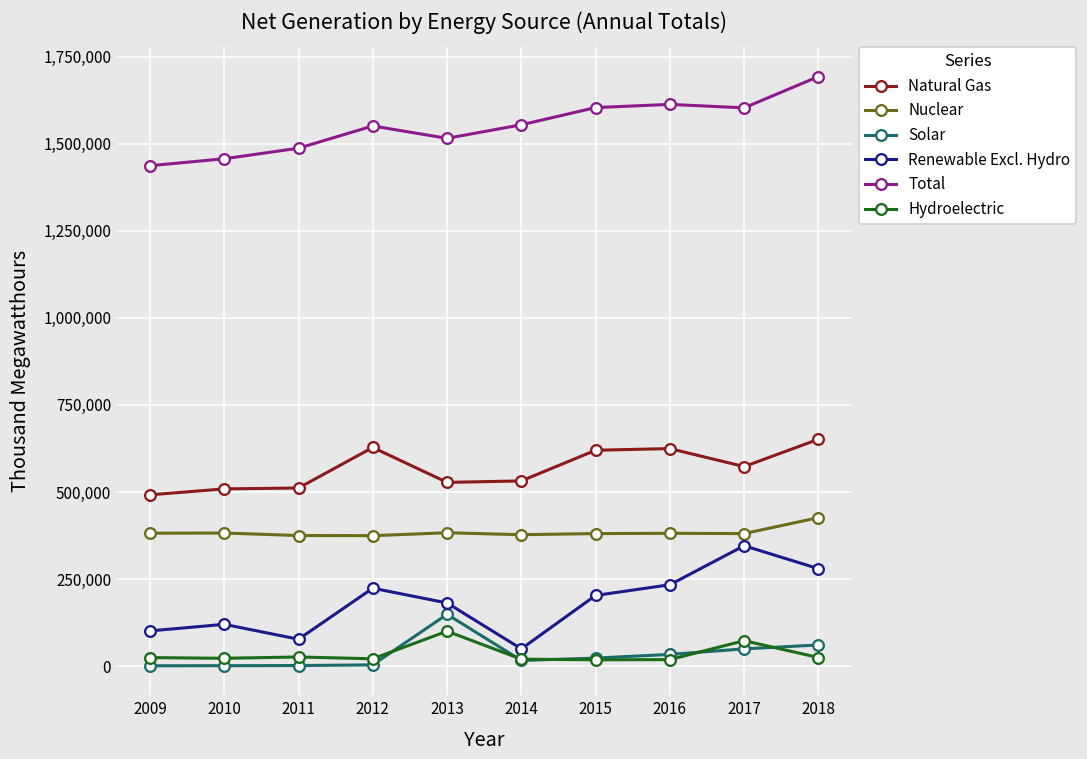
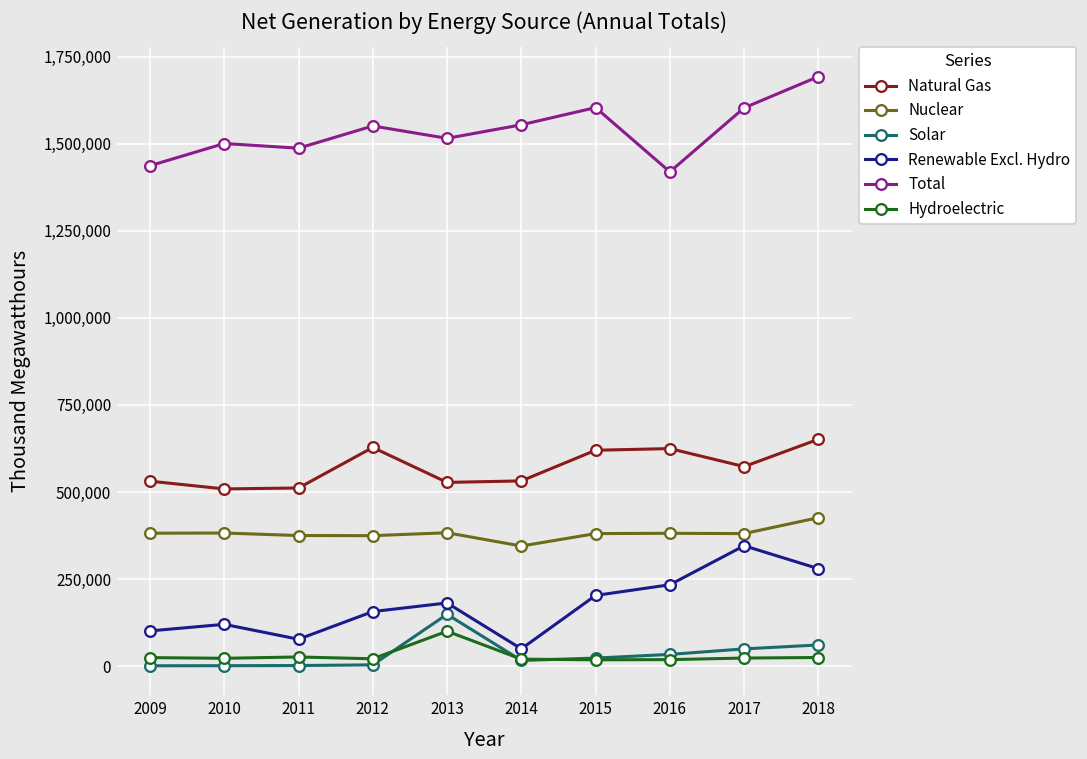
Natural Gas, 2009: 490,000 -> 530,000
Total, 2010: 1,460,000 -> 1,500,000
Renewable Excl. Hydro, 2012: 220,000 -> 160,000
Nuclear, 2014: 380,000 -> 340,000
Total, 2016: 1,610,000 -> 1,420,000
Hydroelectric, 2017: 70,000 -> 20,000
